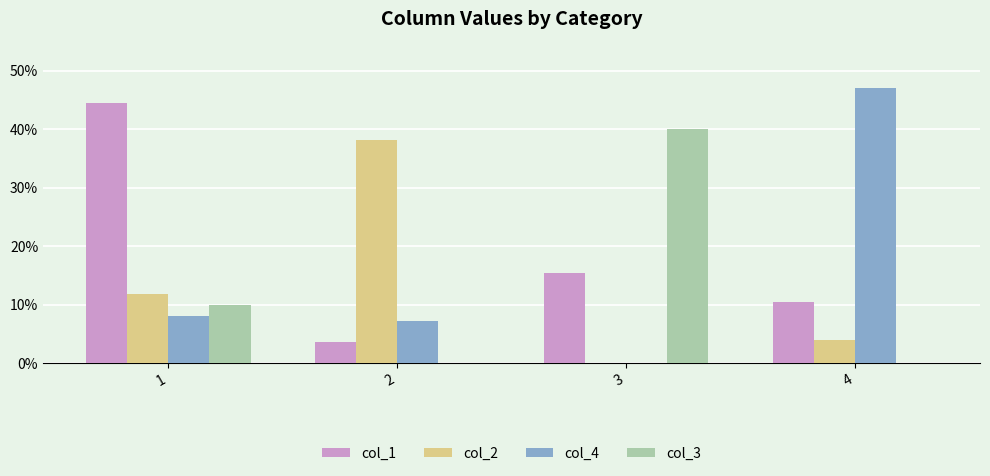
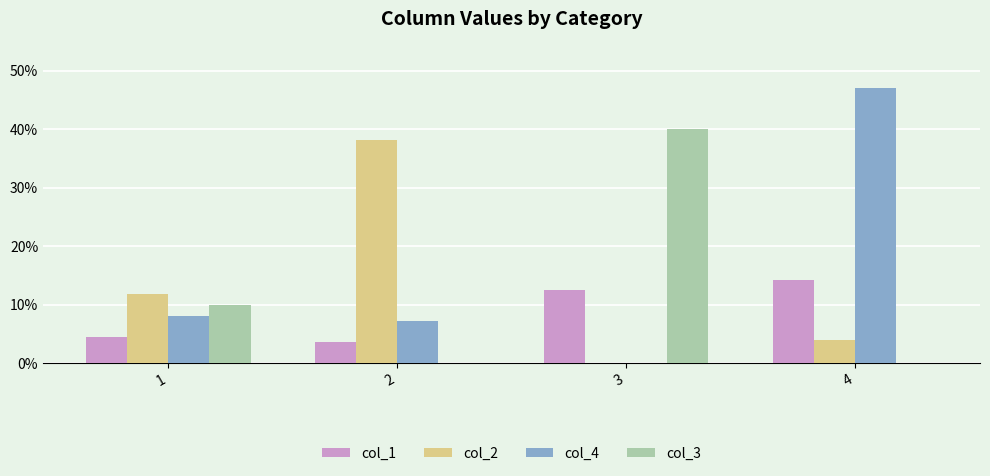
col_1, 1: 44% -> 4%
col_1, 3: 15% -> 13%
col_1, 4: 11% -> 14%
